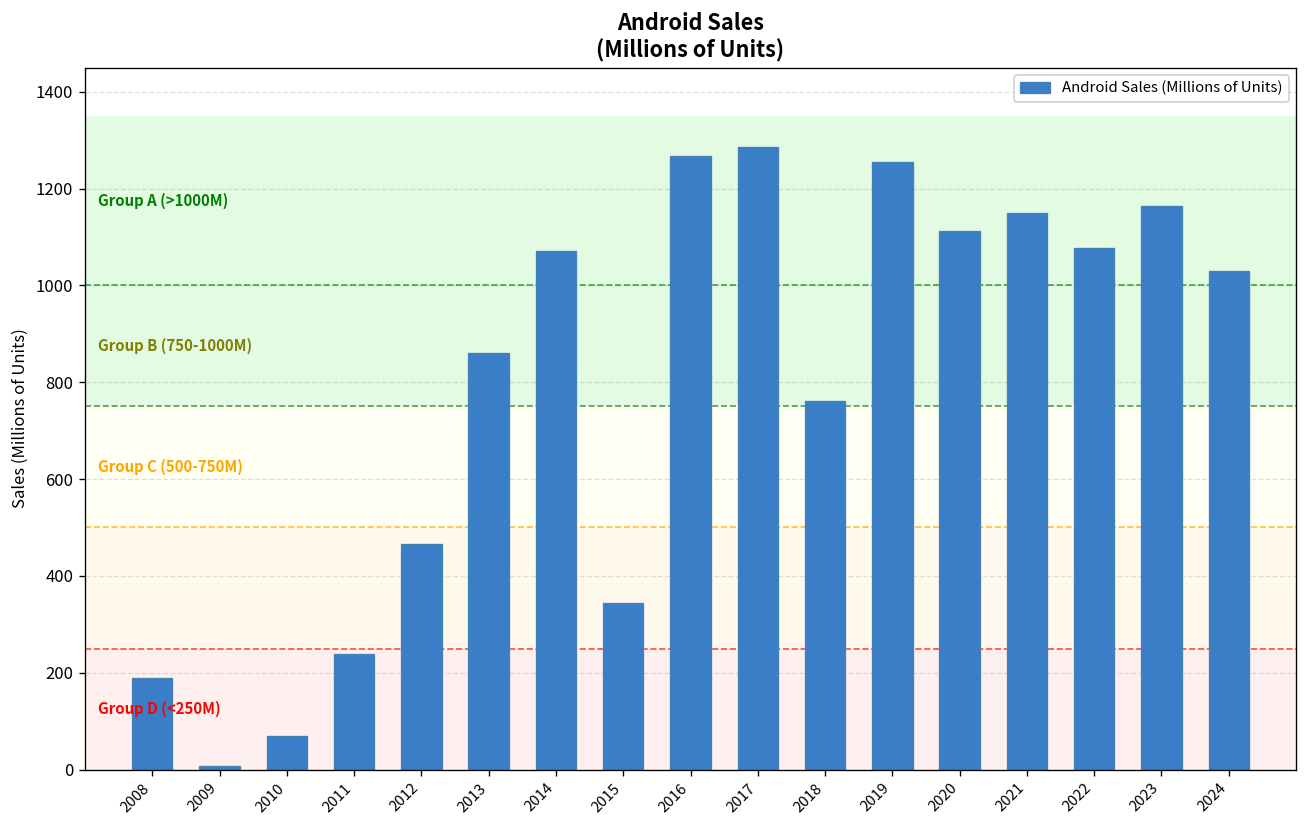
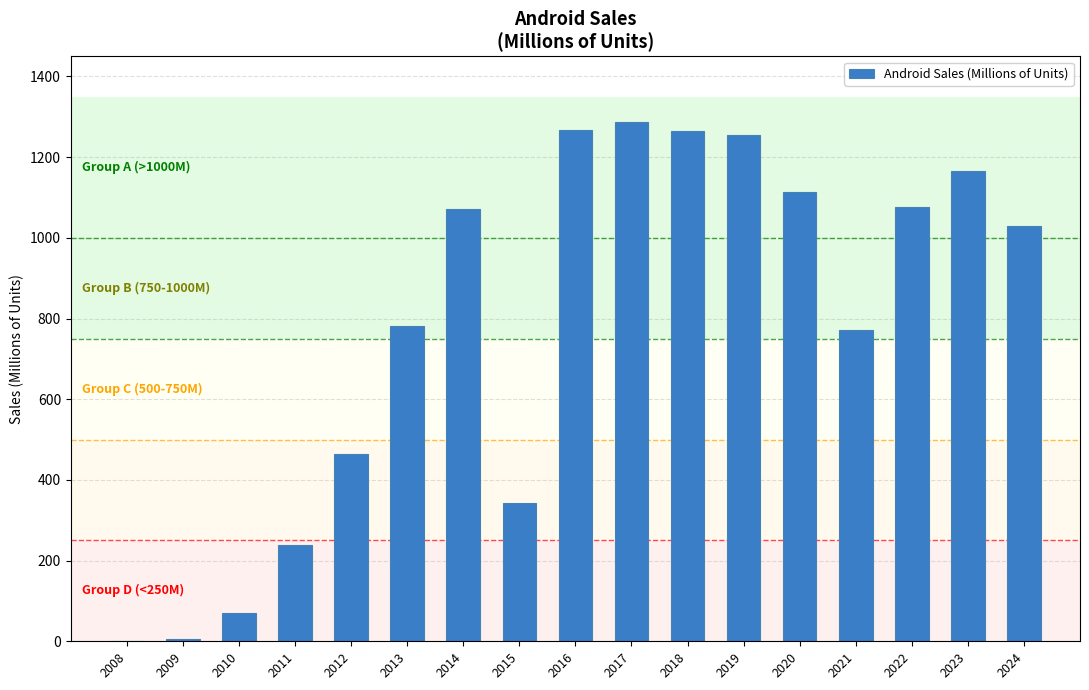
2008: 190 -> 0
2013: 860 -> 780
2018: 760 -> 1260
2021: 1150 -> 770
